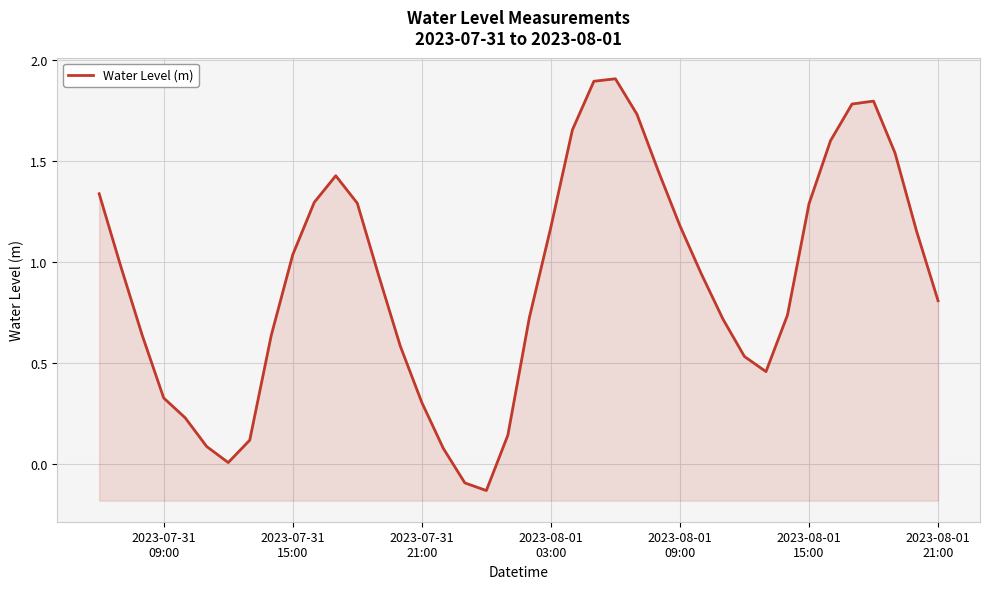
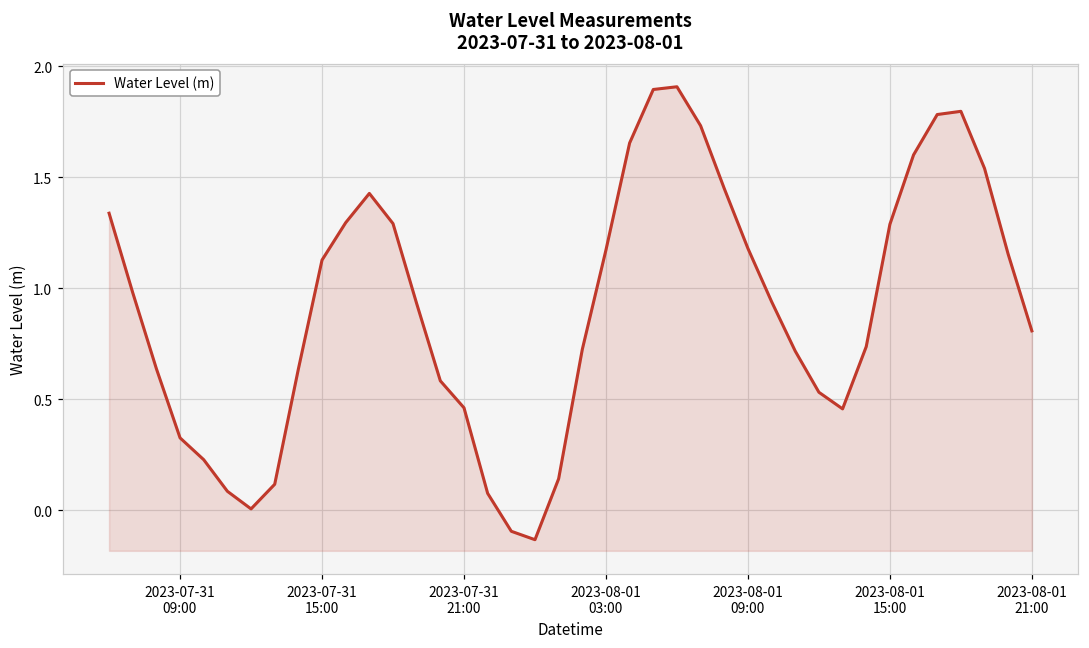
2023-07-31 15:00: 1.04 -> 1.13
2023-07-31 21:00: 0.30 -> 0.46
